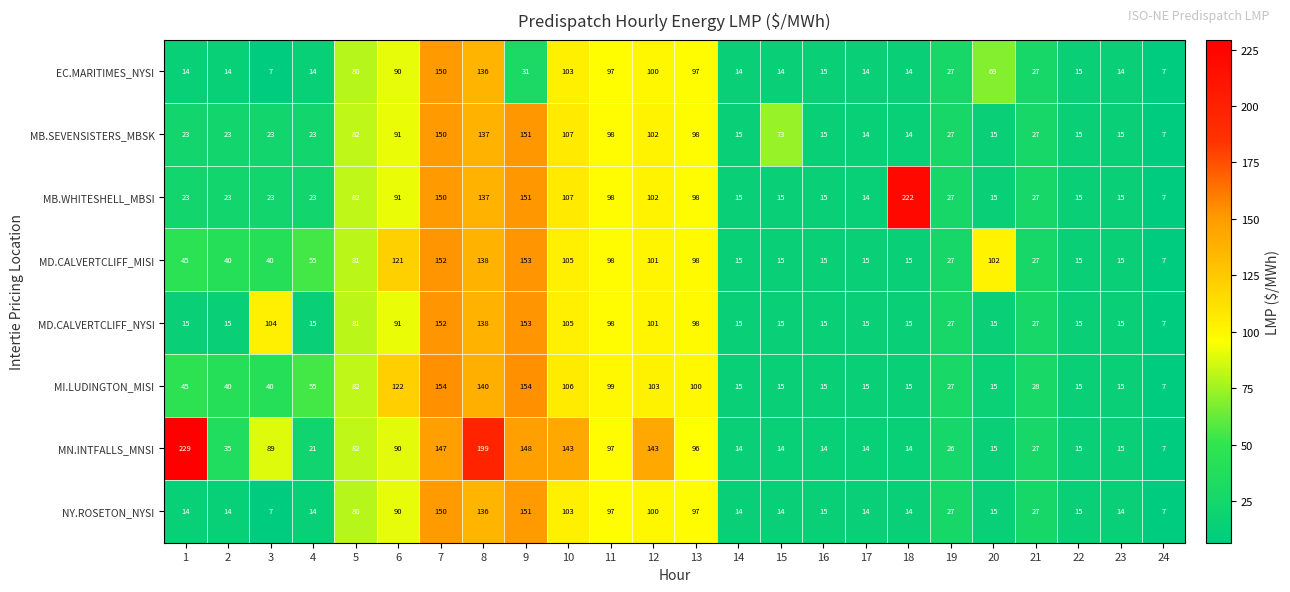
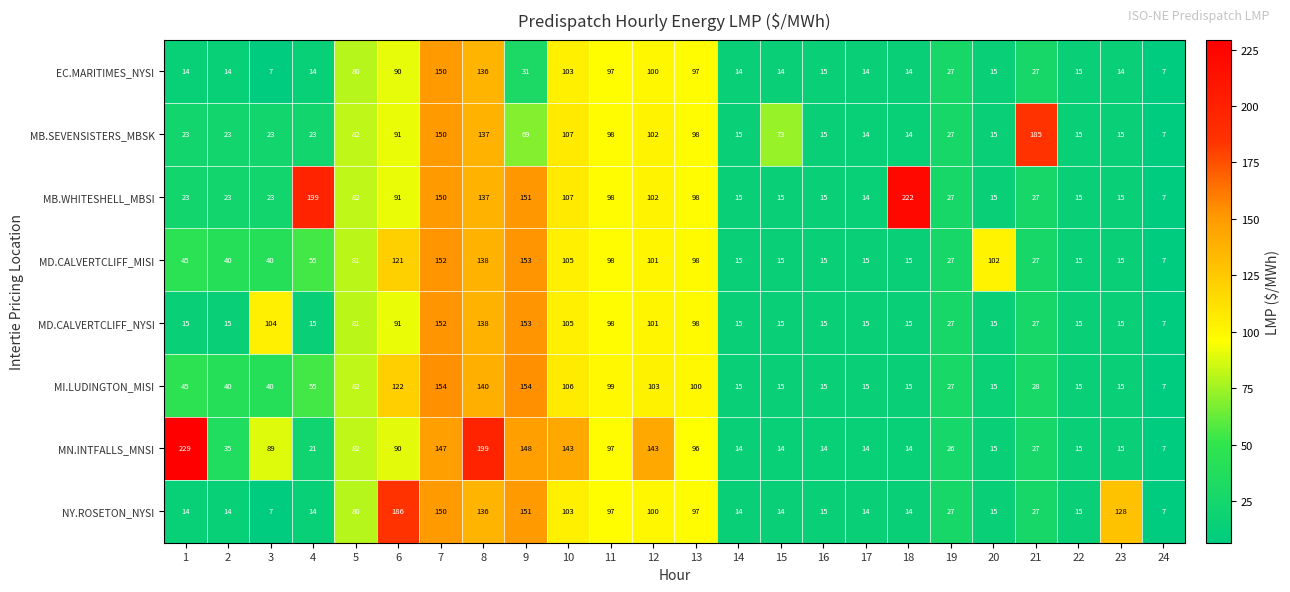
EC.MARITIMES_NYSI, 20: 69 -> 15
MB.SEVENSISTERS_MBSK, 9: 151 -> 69
MB.SEVENSISTERS_MBSK, 21: 27 -> 185
MB.WHITESHELL_MBSI, 4: 23 -> 199
NY.ROSETON_NYSI, 6: 90 -> 186
NY.ROSETON_NYSI, 23: 14 -> 128
